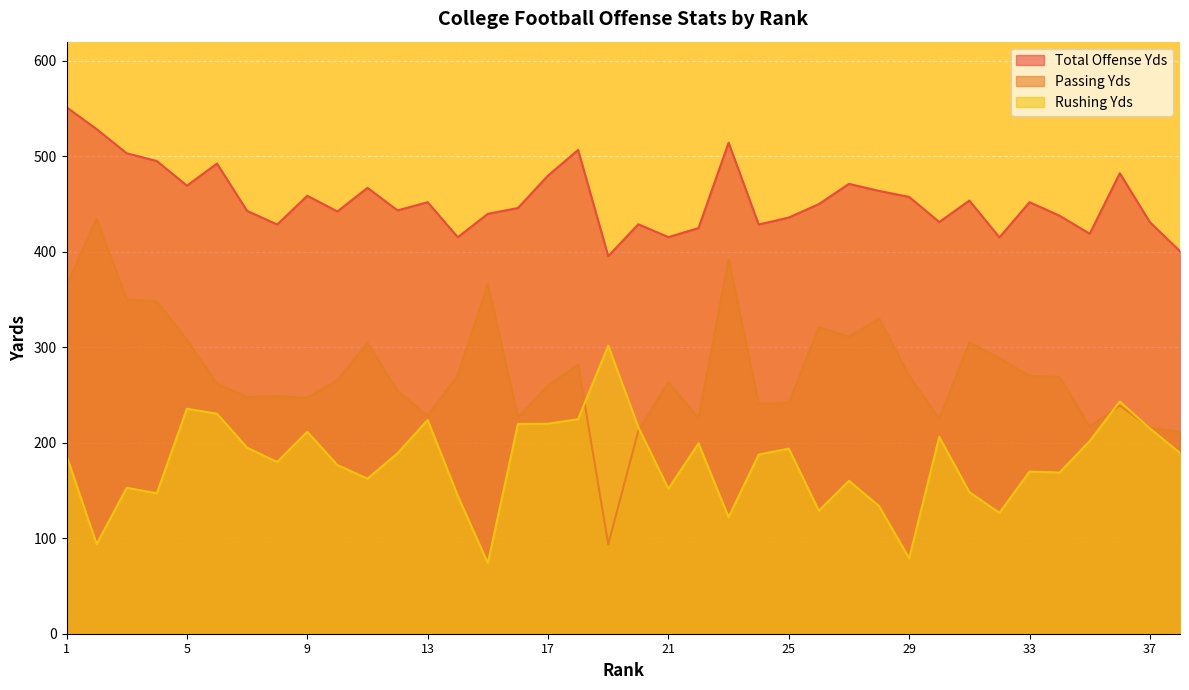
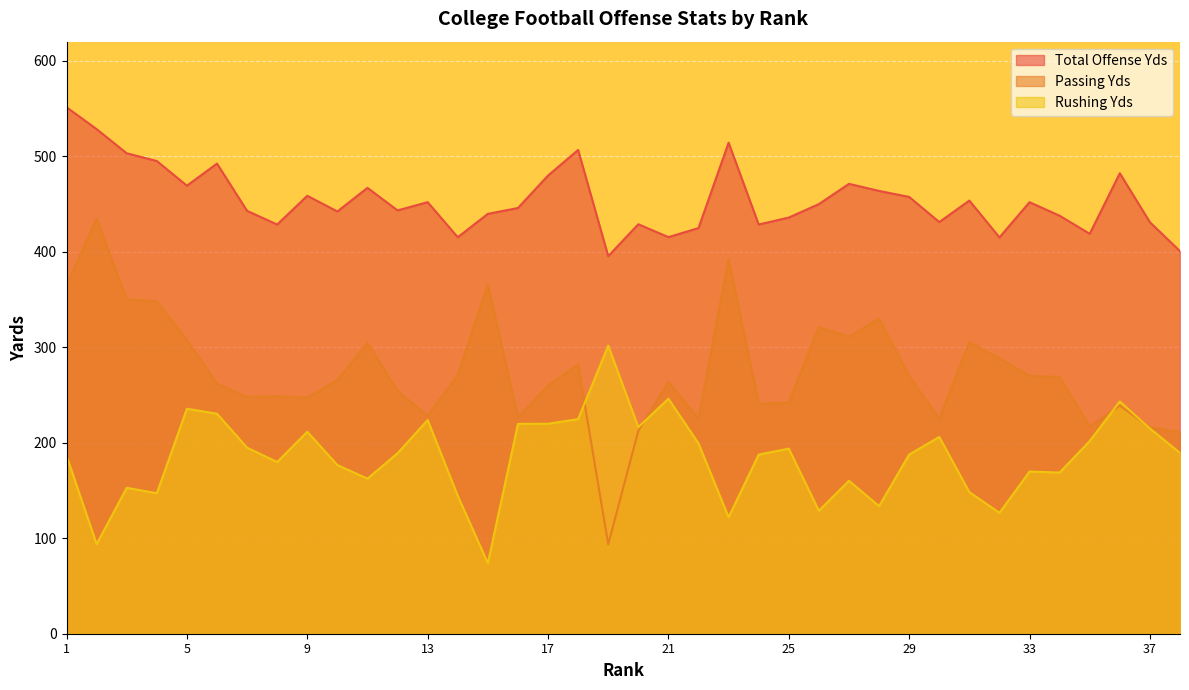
Rushing Yds, 21: 150 -> 250
Rushing Yds, 29: 80 -> 190
